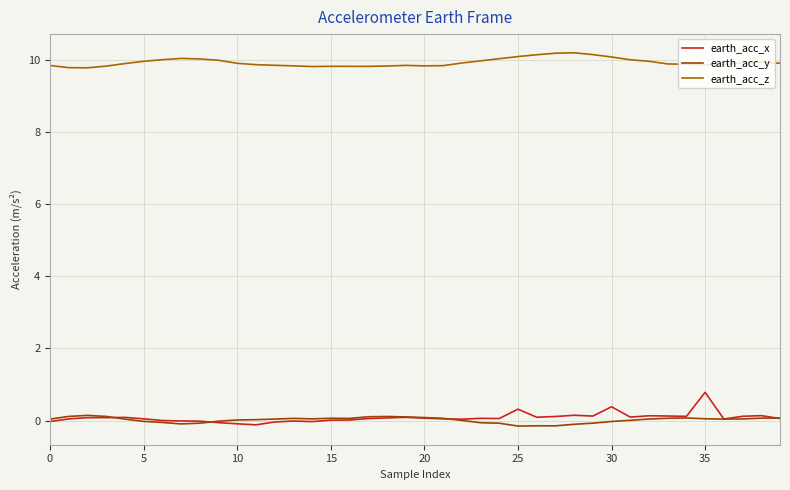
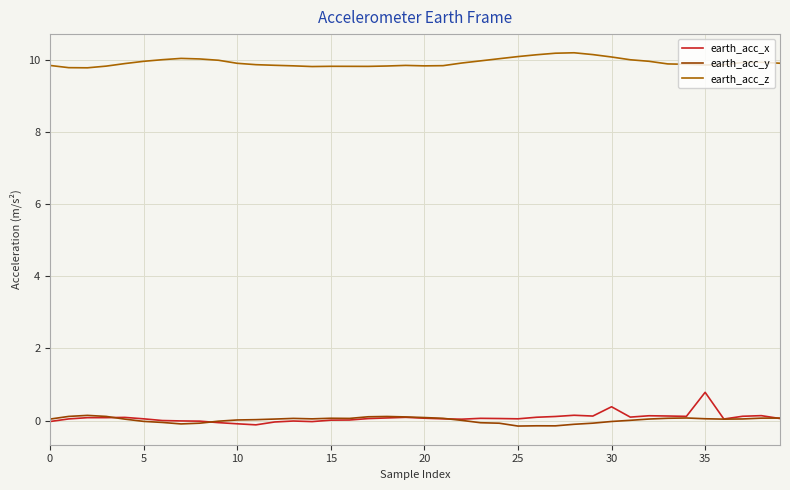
earth_acc_x, 25: 0.3 -> 0.0
